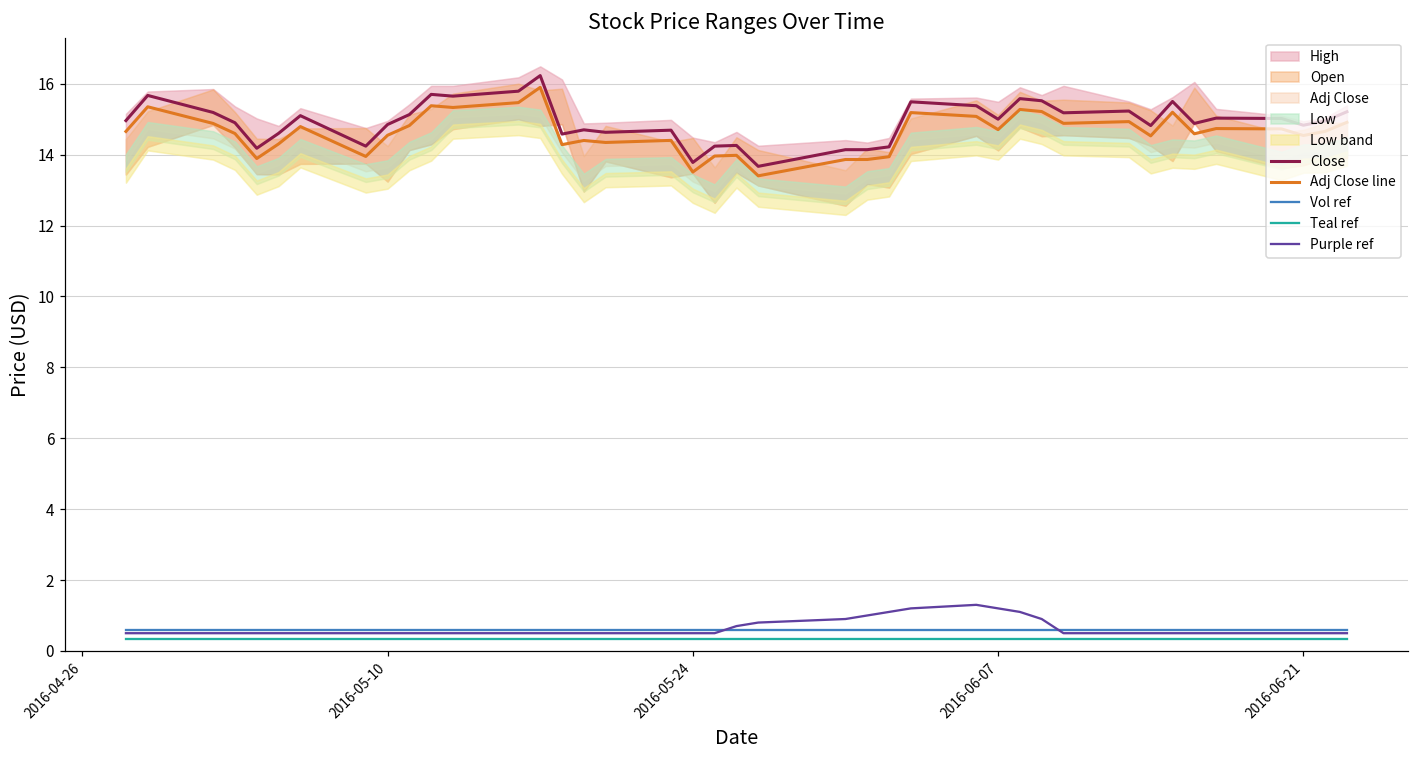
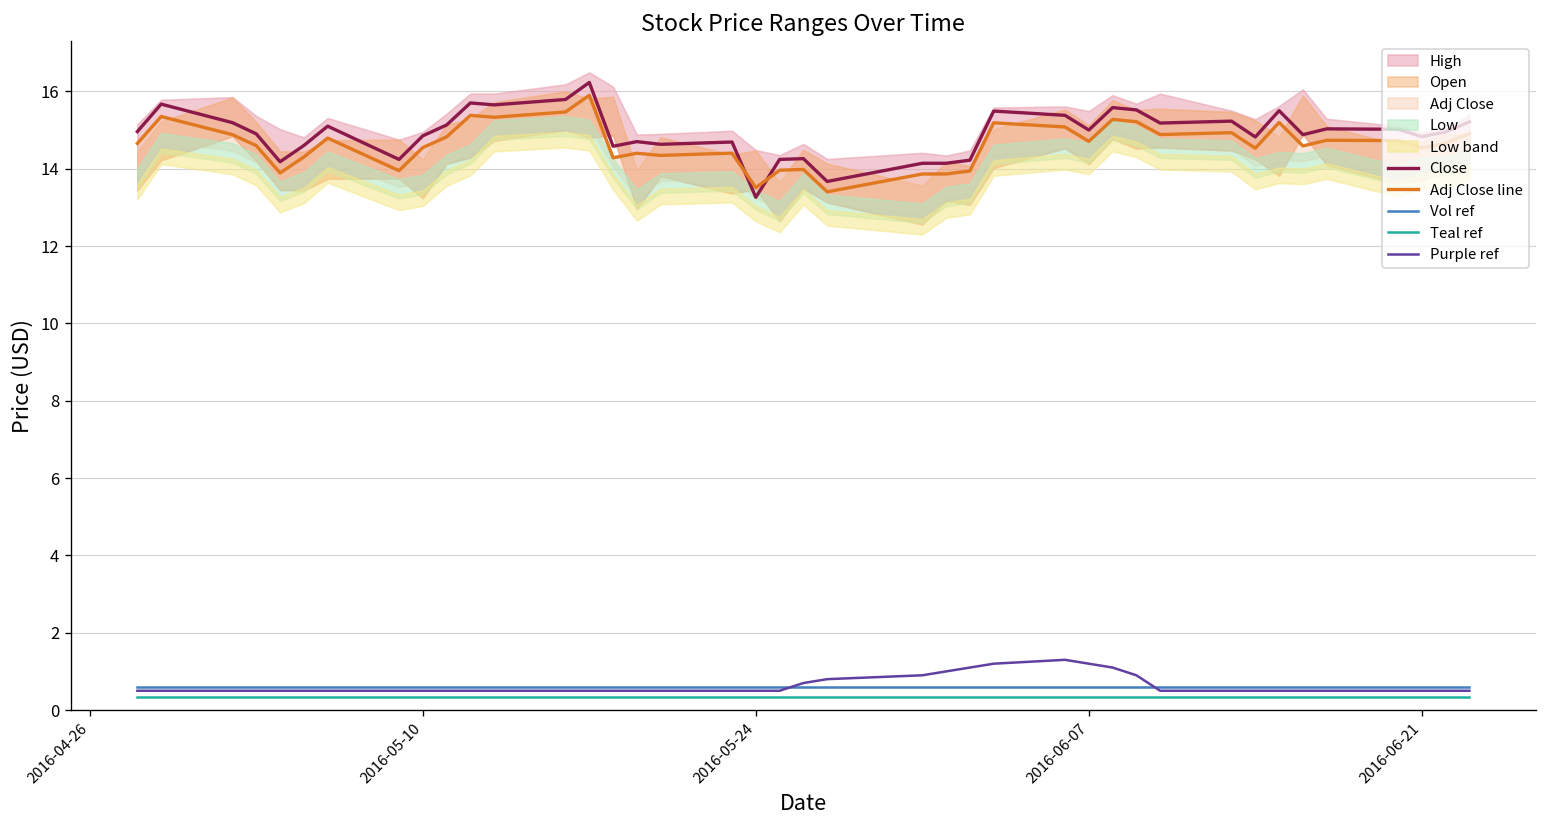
Close, 2016-05-24: 13.8 -> 13.3
